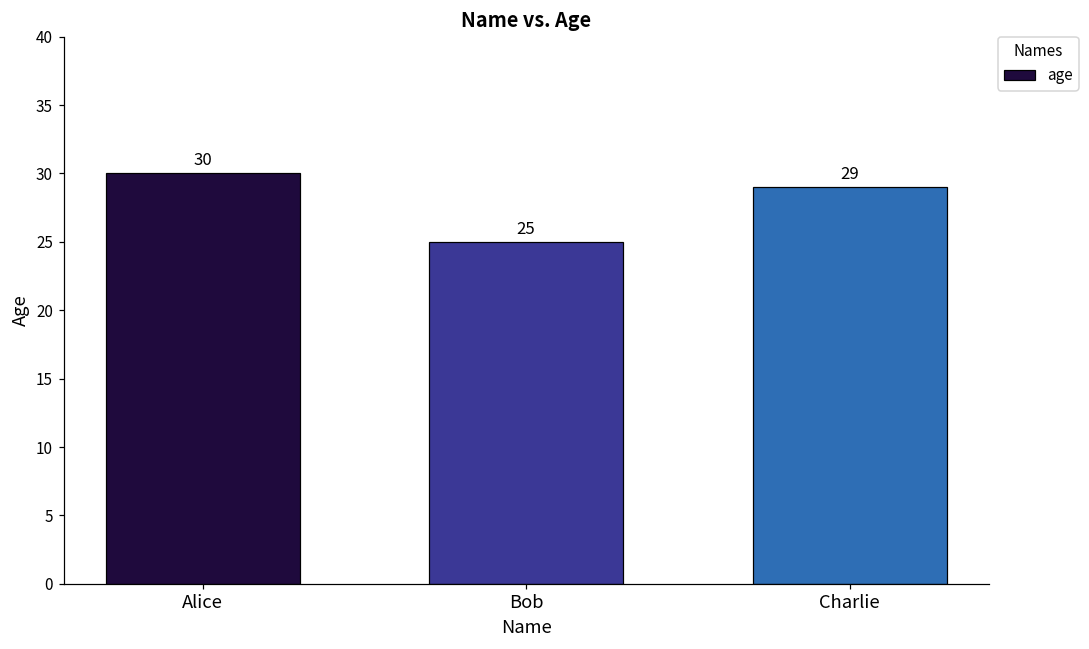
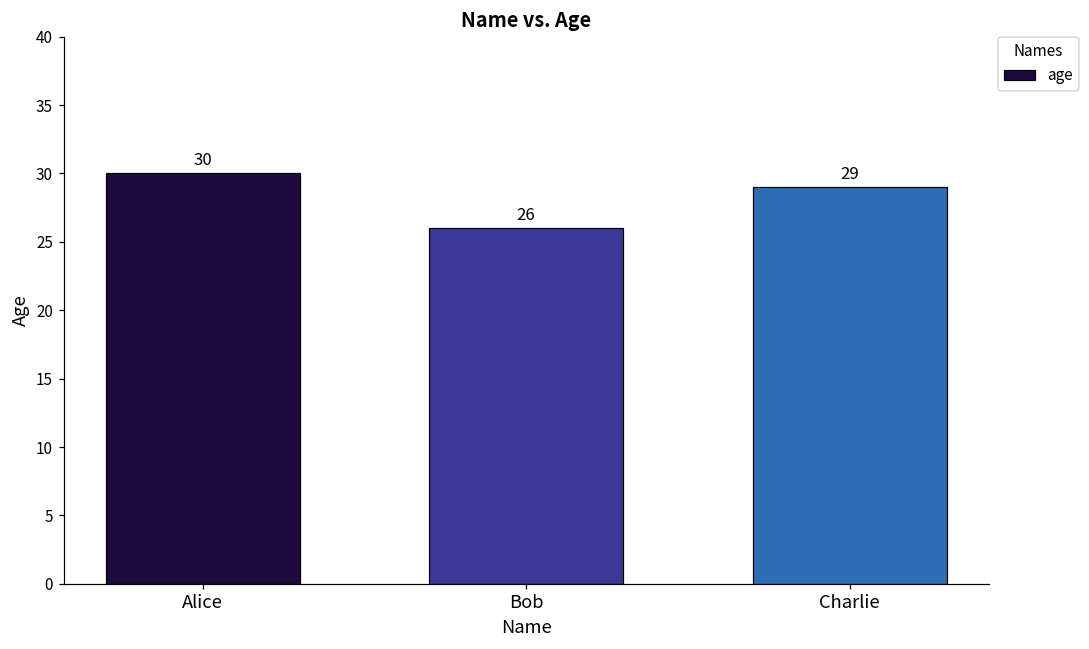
Bob: 25 -> 26
